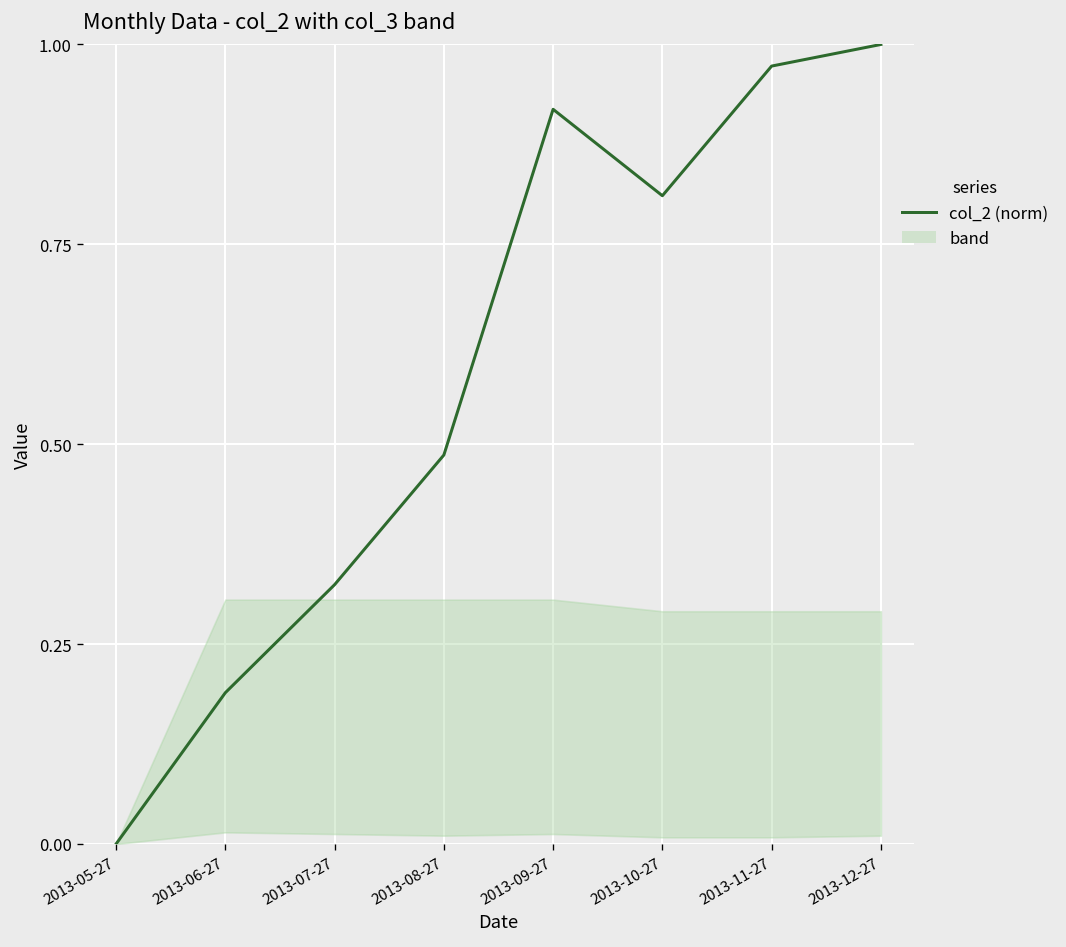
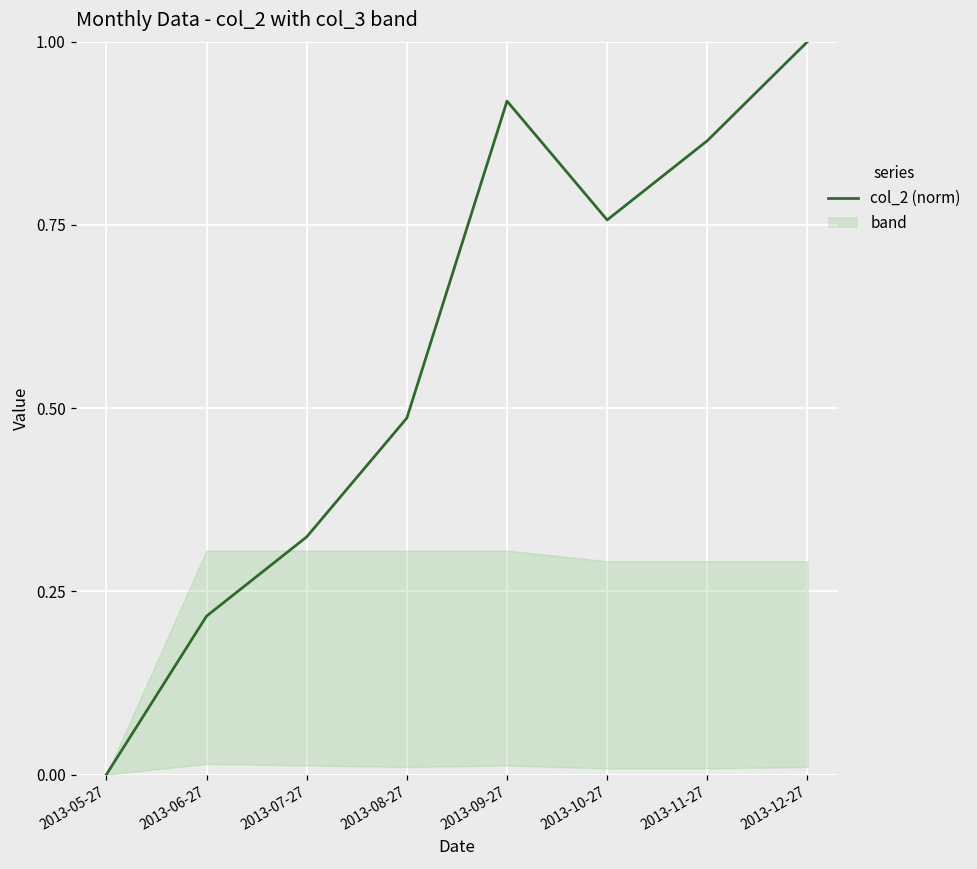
col_2 (norm), 2013-06-27: 0.19 -> 0.22
col_2 (norm), 2013-10-27: 0.81 -> 0.76
col_2 (norm), 2013-11-27: 0.97 -> 0.86
